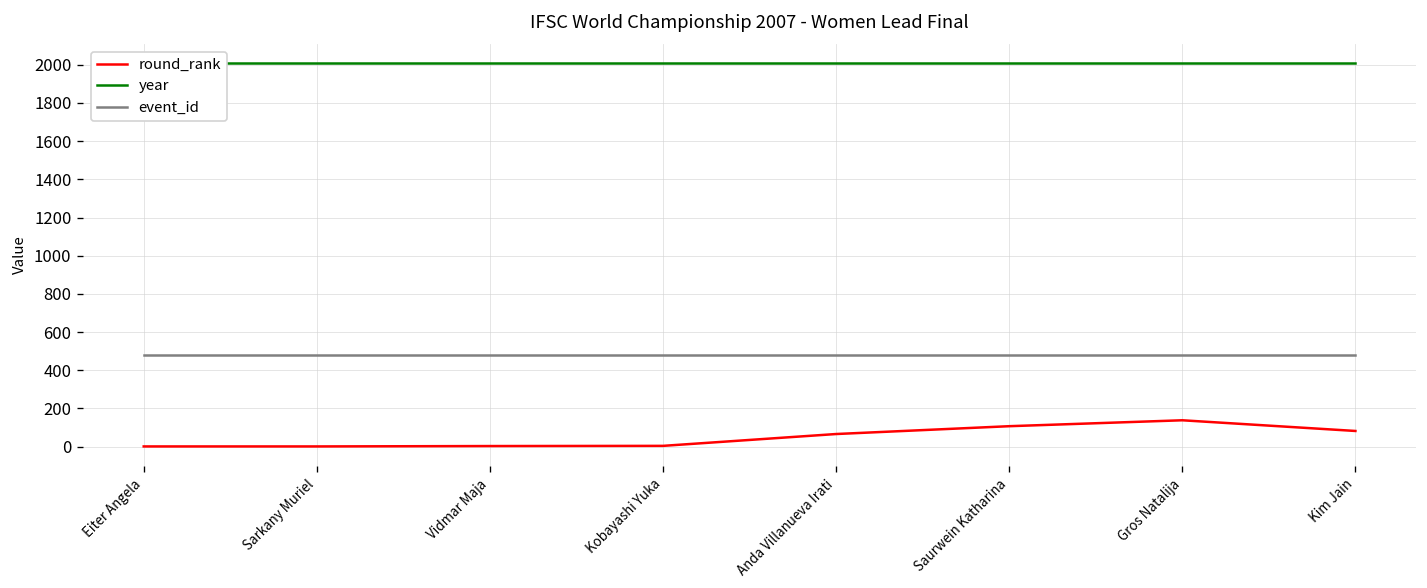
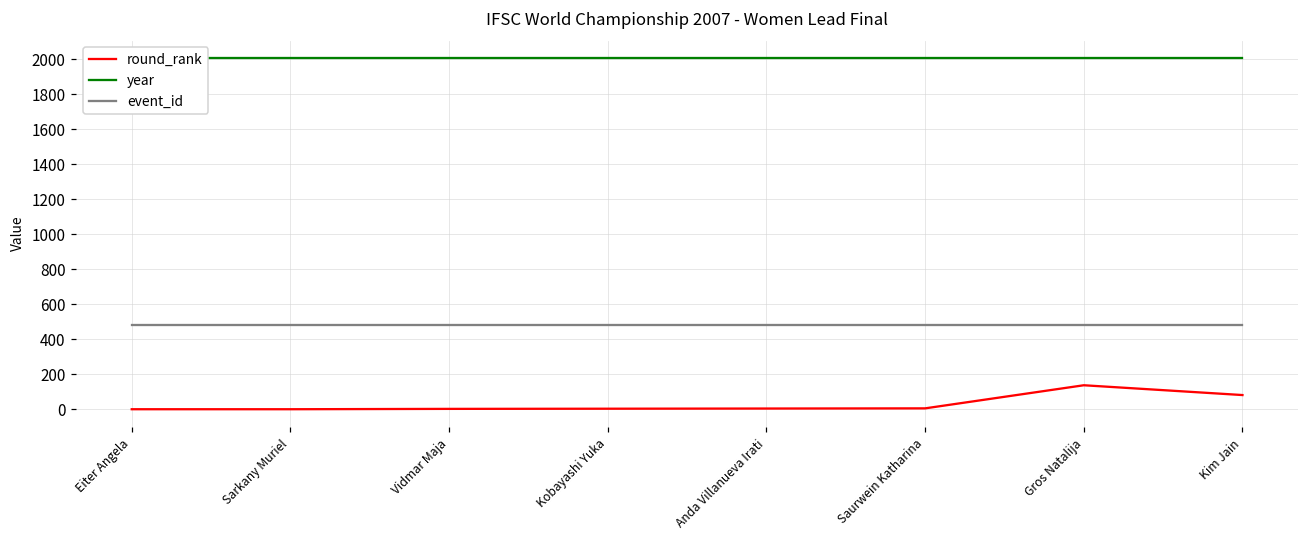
round_rank, Anda Villanueva Irati: 70 -> 10
round_rank, Saurwein Katharina: 110 -> 10
